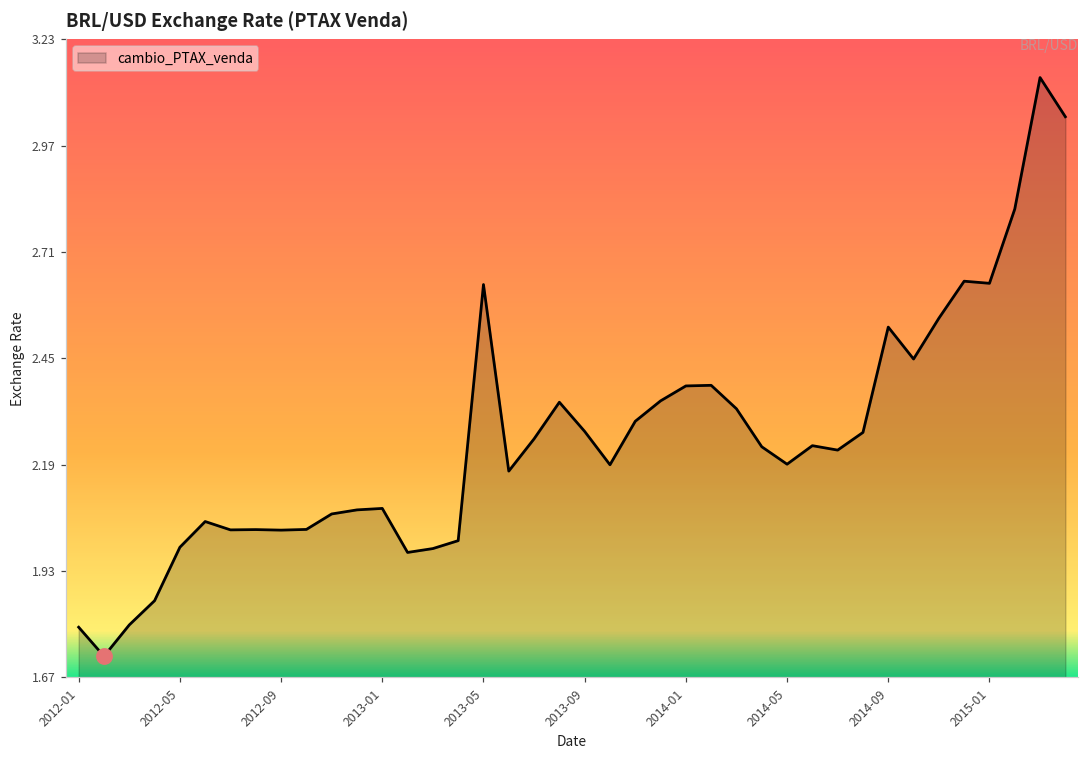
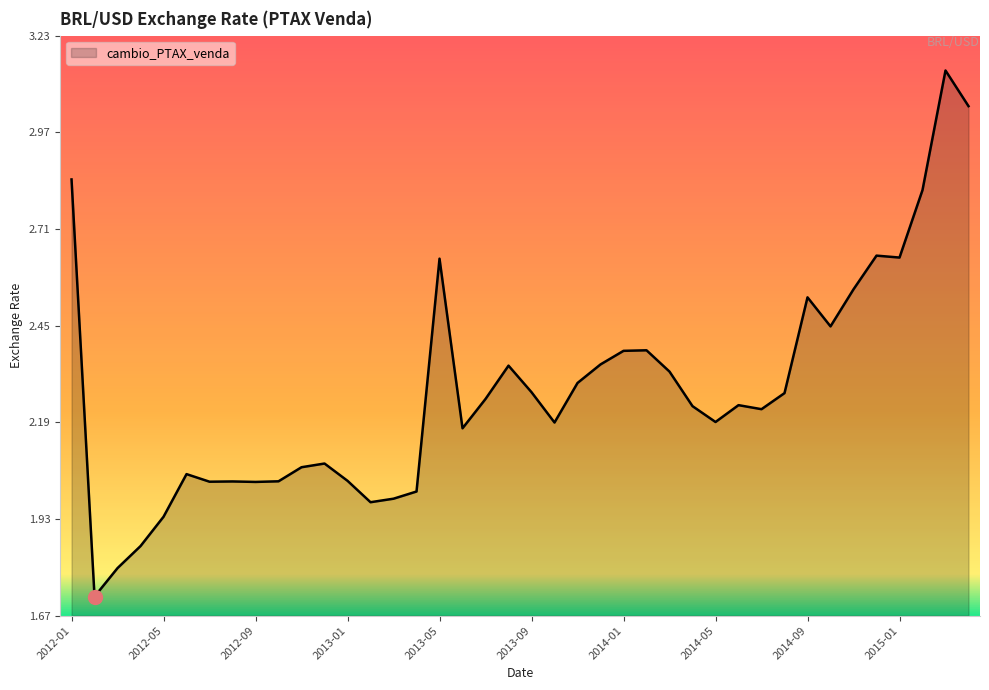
cambio_PTAX_venda, 2012-01: 1.79 -> 2.85
cambio_PTAX_venda, 2012-05: 1.99 -> 1.93
cambio_PTAX_venda, 2013-01: 2.08 -> 2.03
